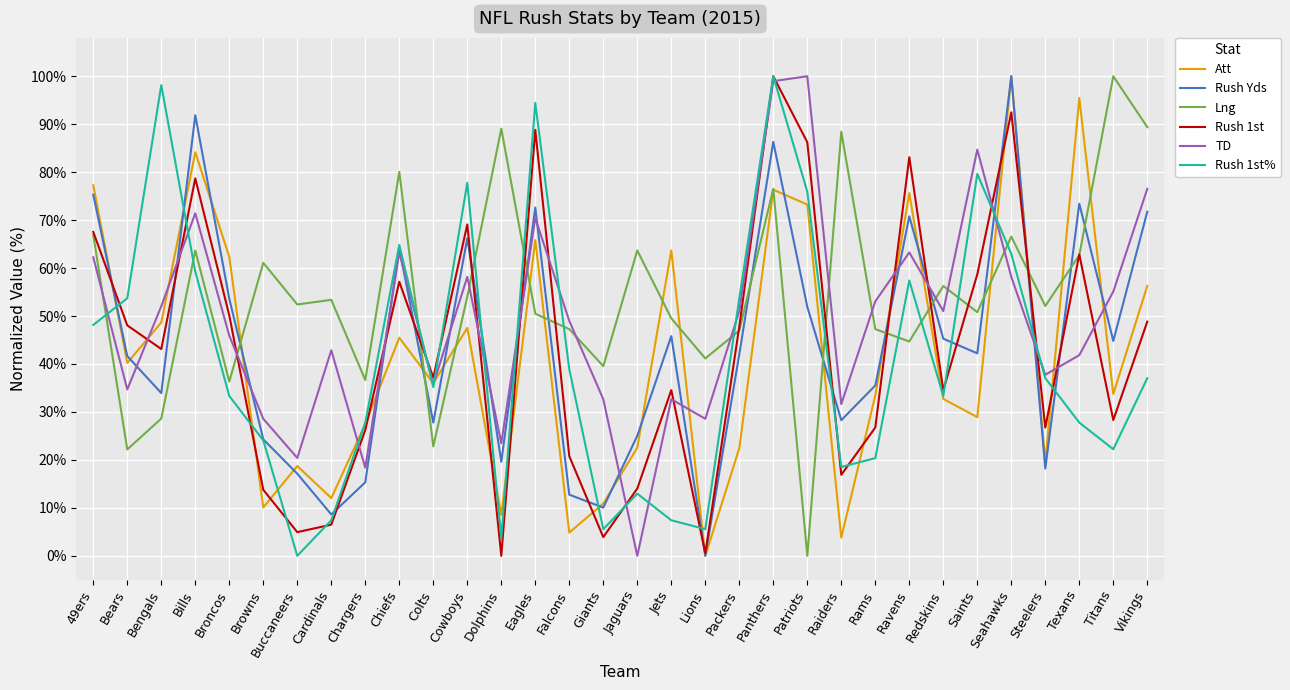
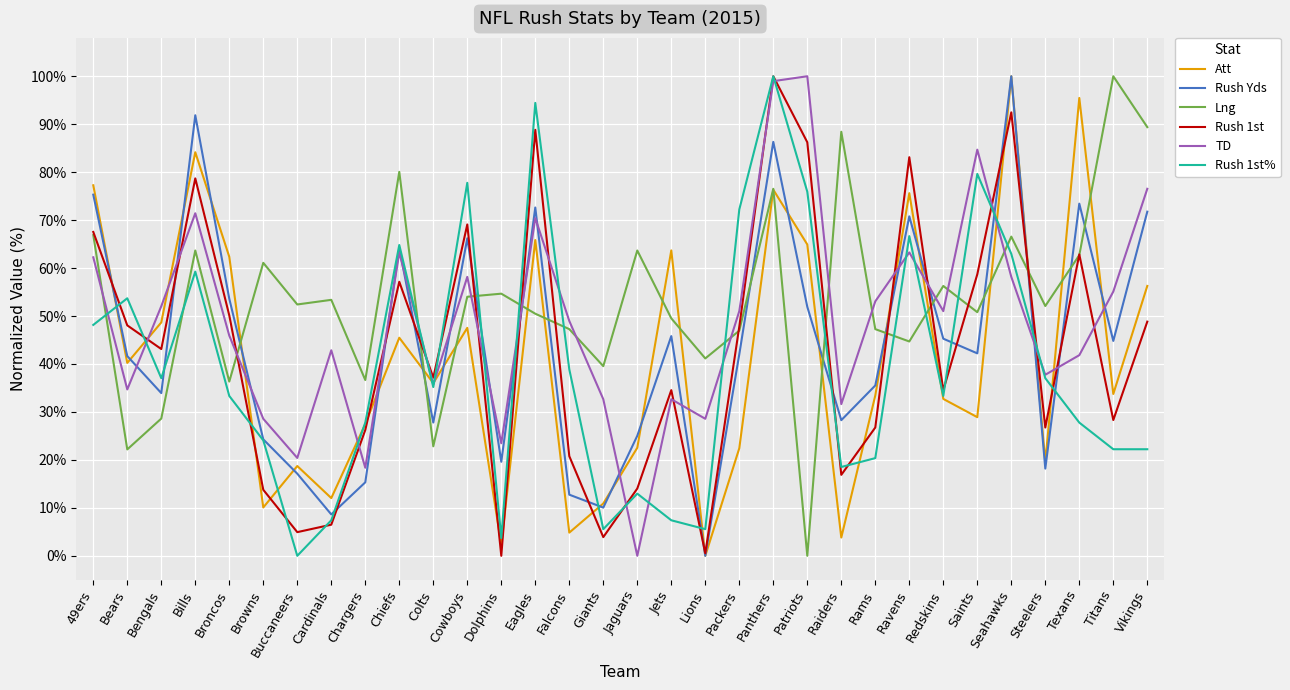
Rush 1st%, Bengals: 98% -> 37%
Att, Dolphins: 9% -> 2%
Lng, Dolphins: 89% -> 55%
Rush 1st%, Packers: 54% -> 72%
Att, Patriots: 73% -> 65%
Rush 1st%, Ravens: 57% -> 67%
Rush 1st%, Vikings: 37% -> 22%
